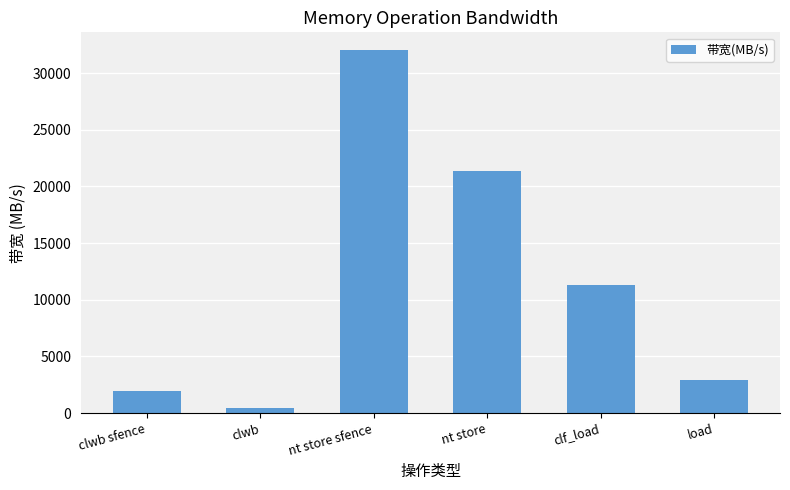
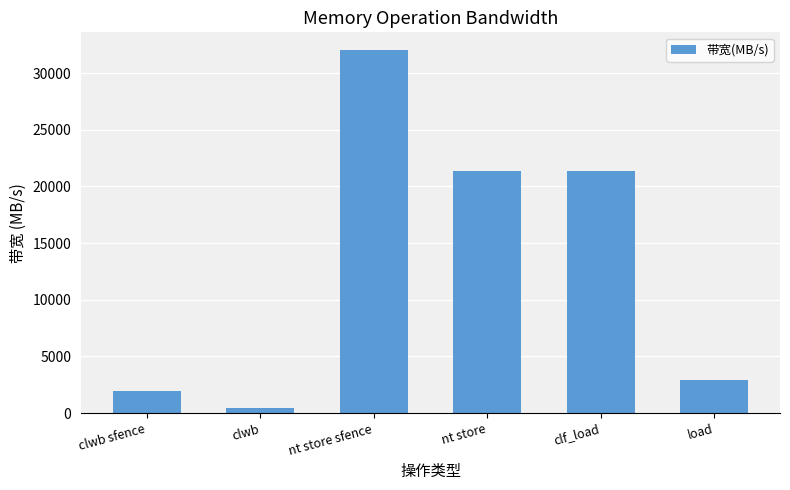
clf_load: 11300 -> 21300
